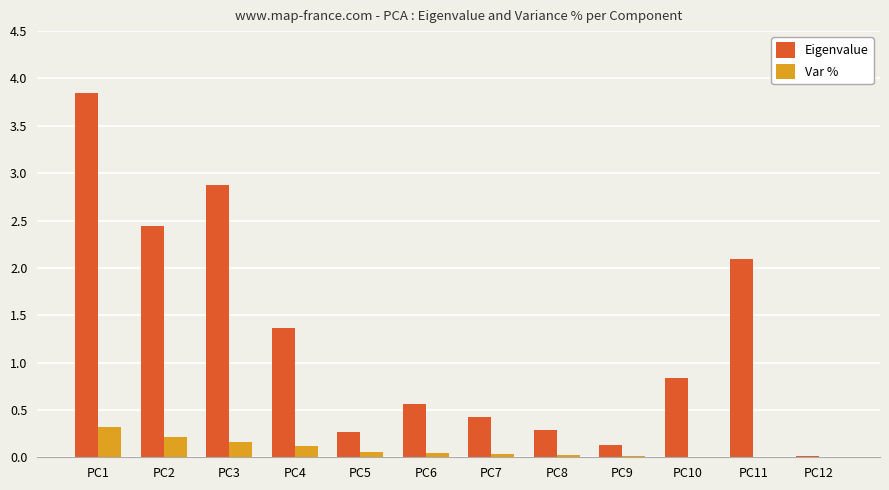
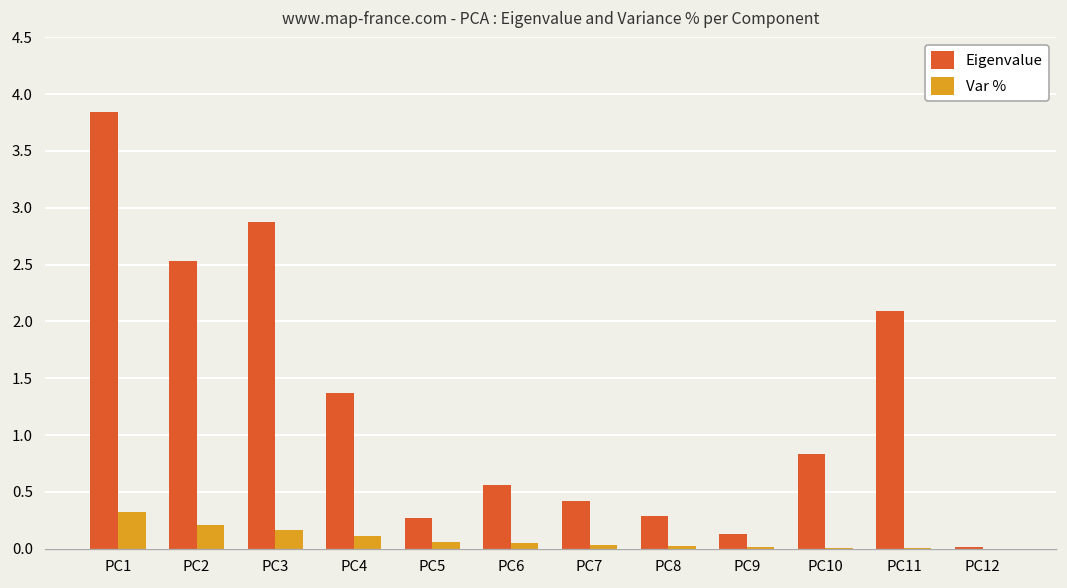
Eigenvalue, PC2: 2.4 -> 2.5
